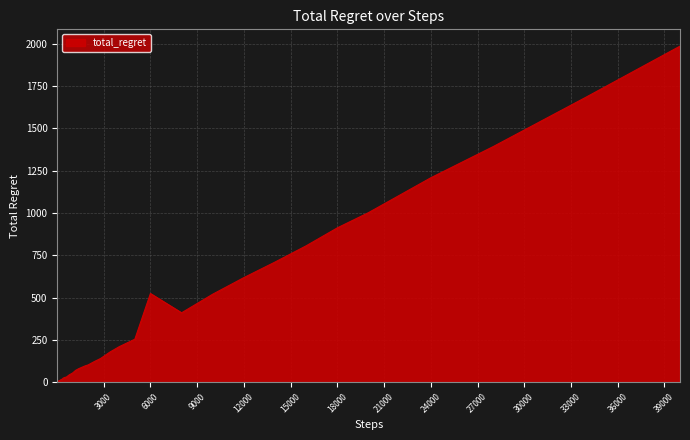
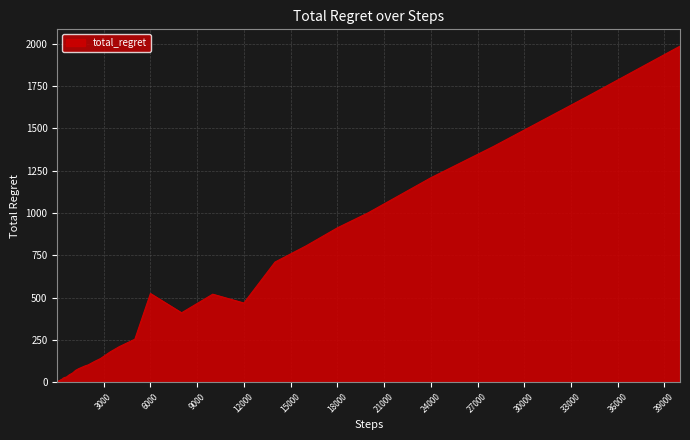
12000: 620 -> 470
